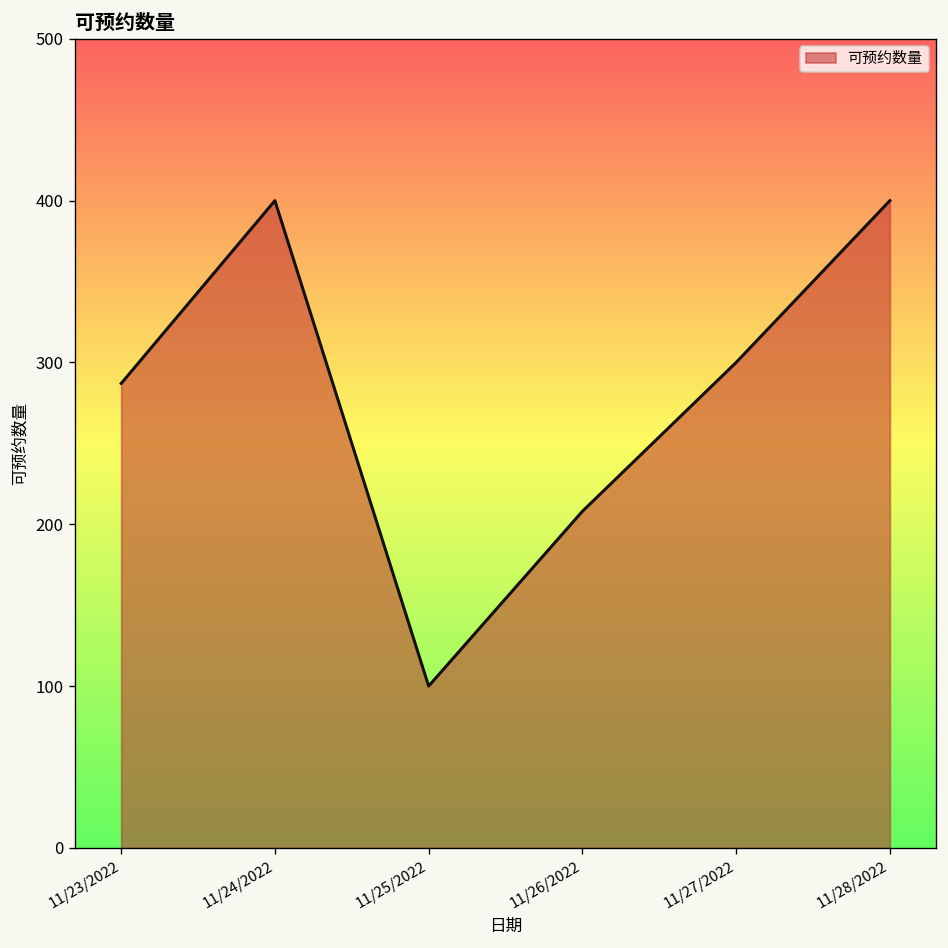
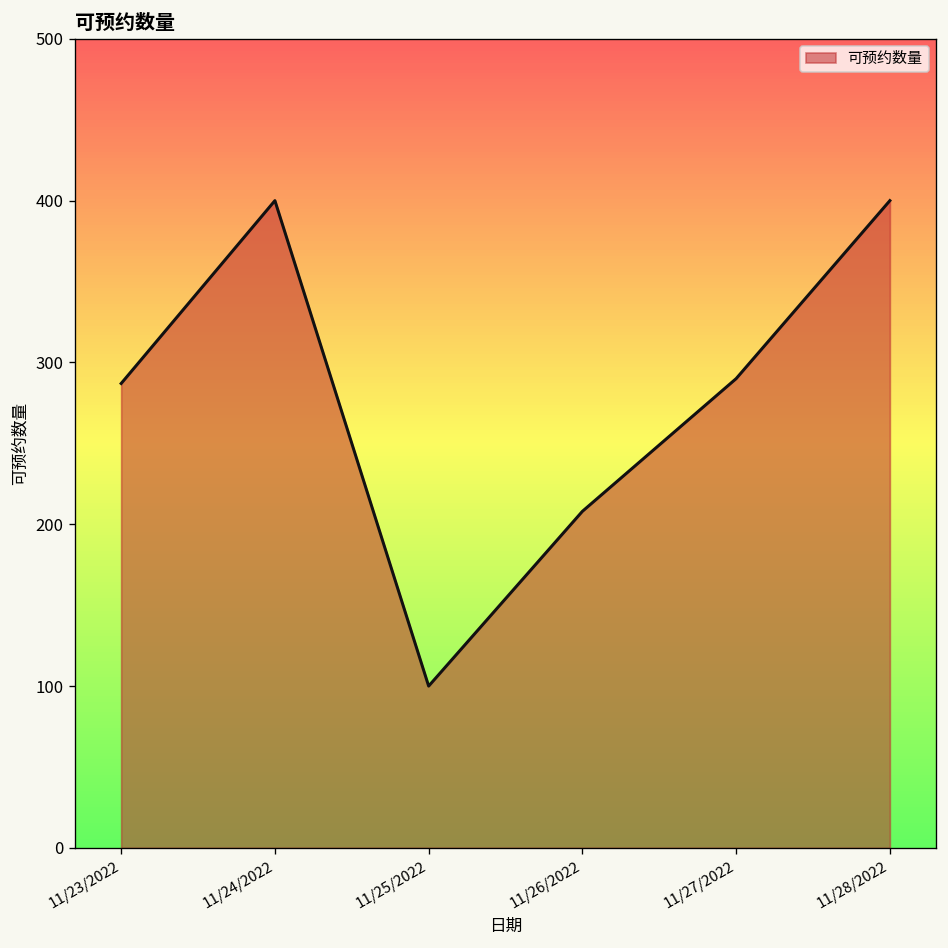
11/27/2022: 300 -> 290
